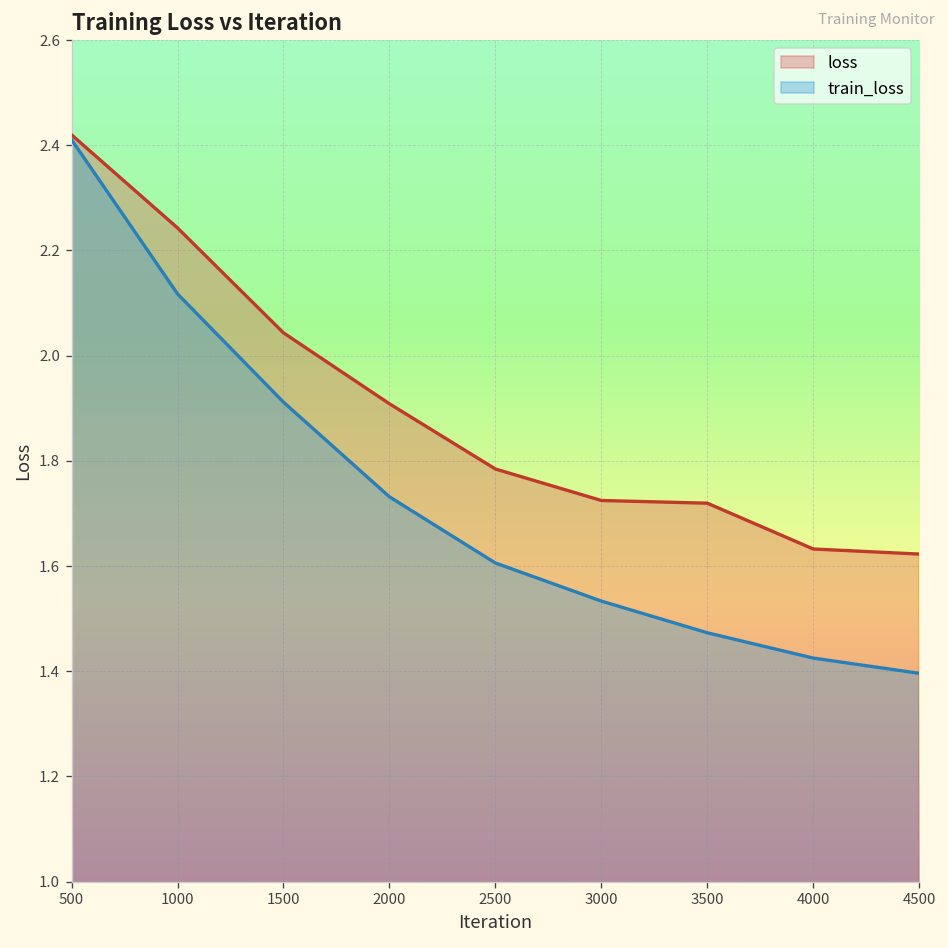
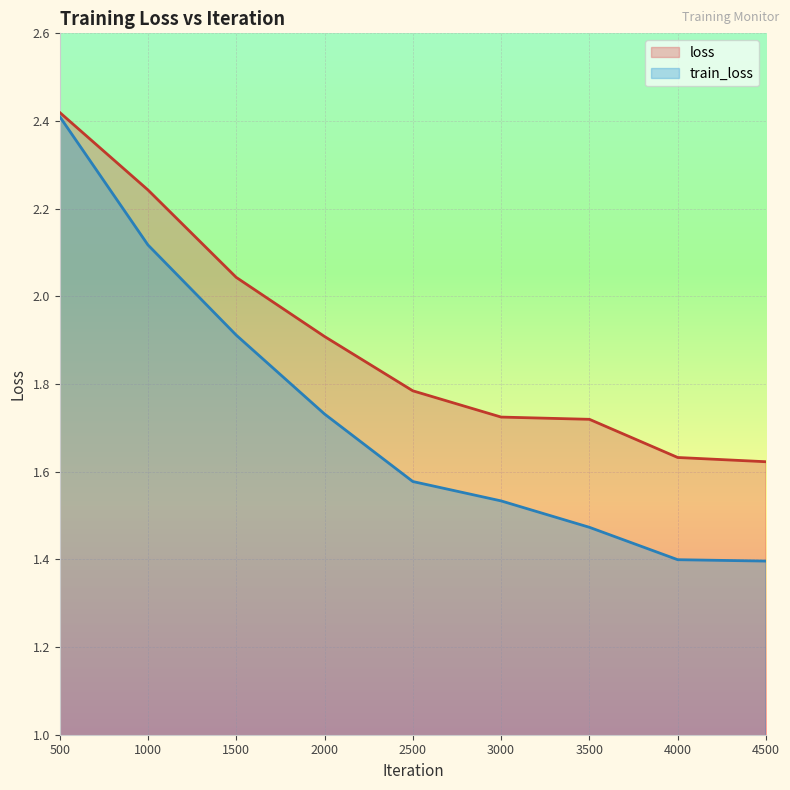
train_loss, 2500: 1.61 -> 1.58
train_loss, 4000: 1.43 -> 1.40
